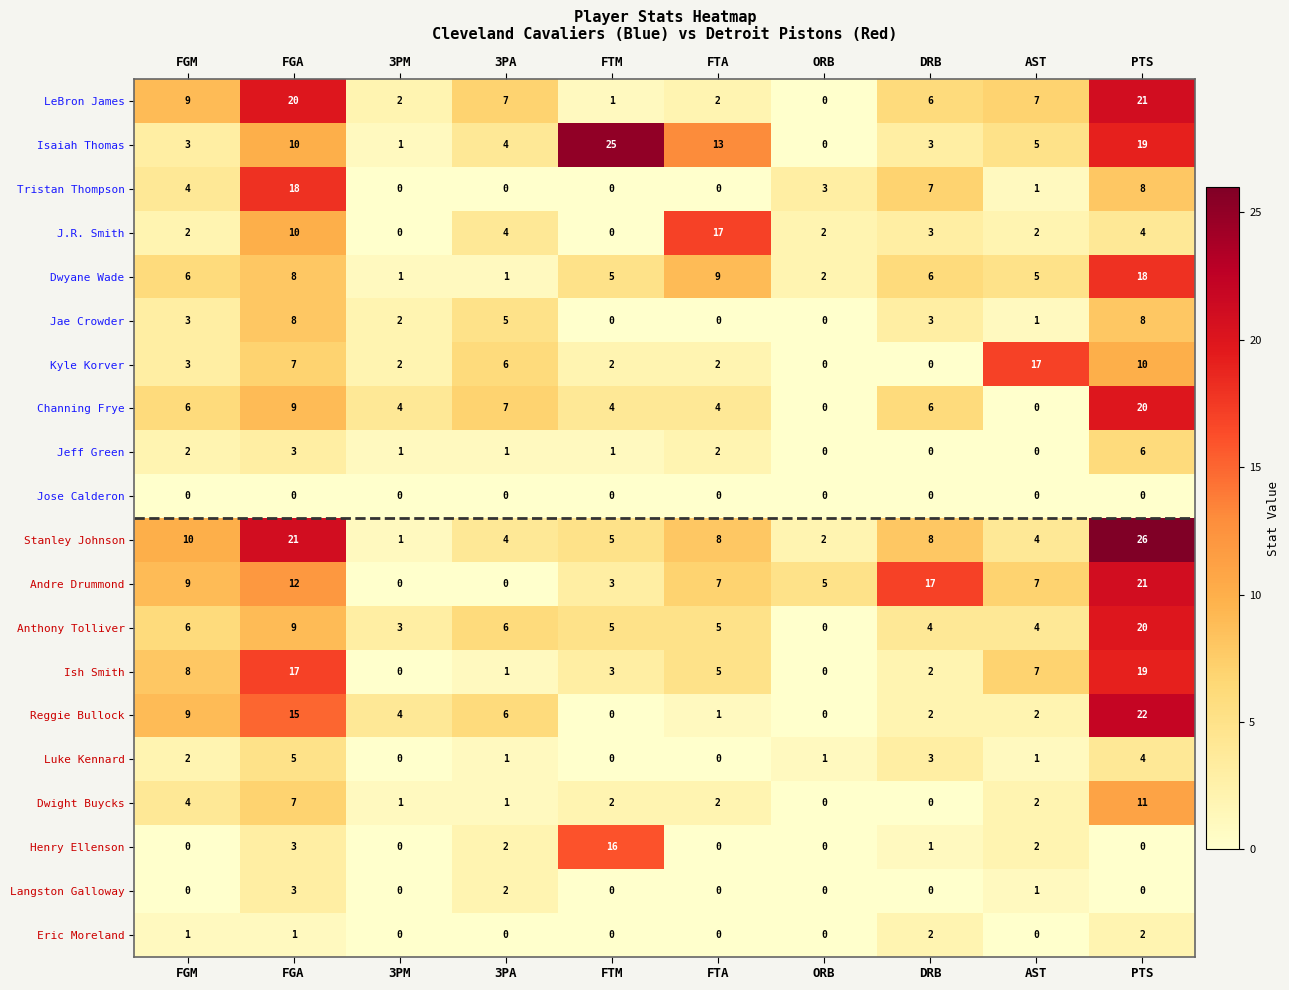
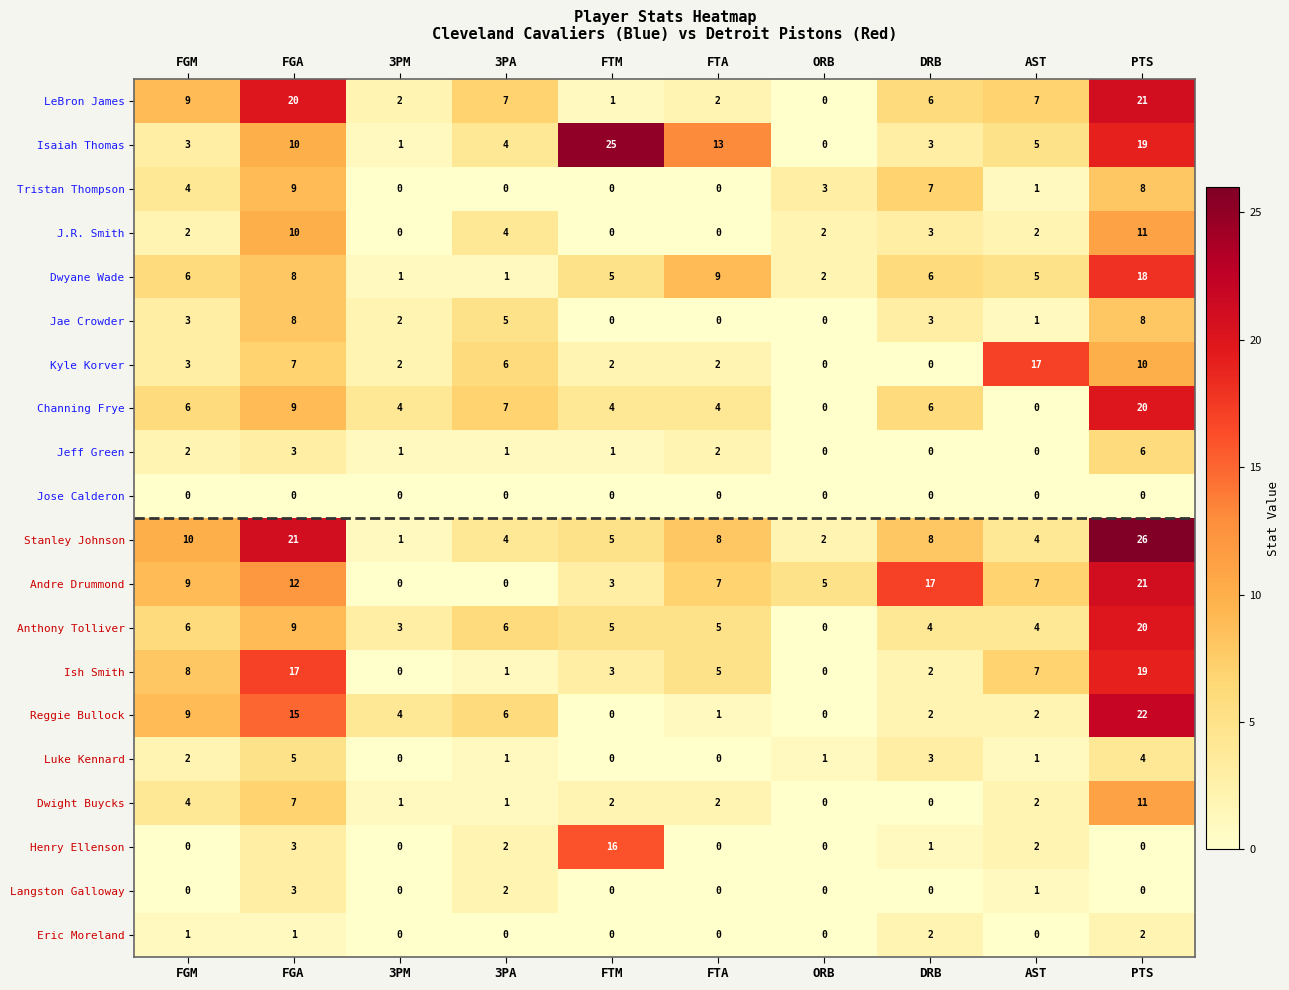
Tristan Thompson, FGA: 18 -> 9
J.R. Smith, FTA: 17 -> 0
J.R. Smith, PTS: 4 -> 11
